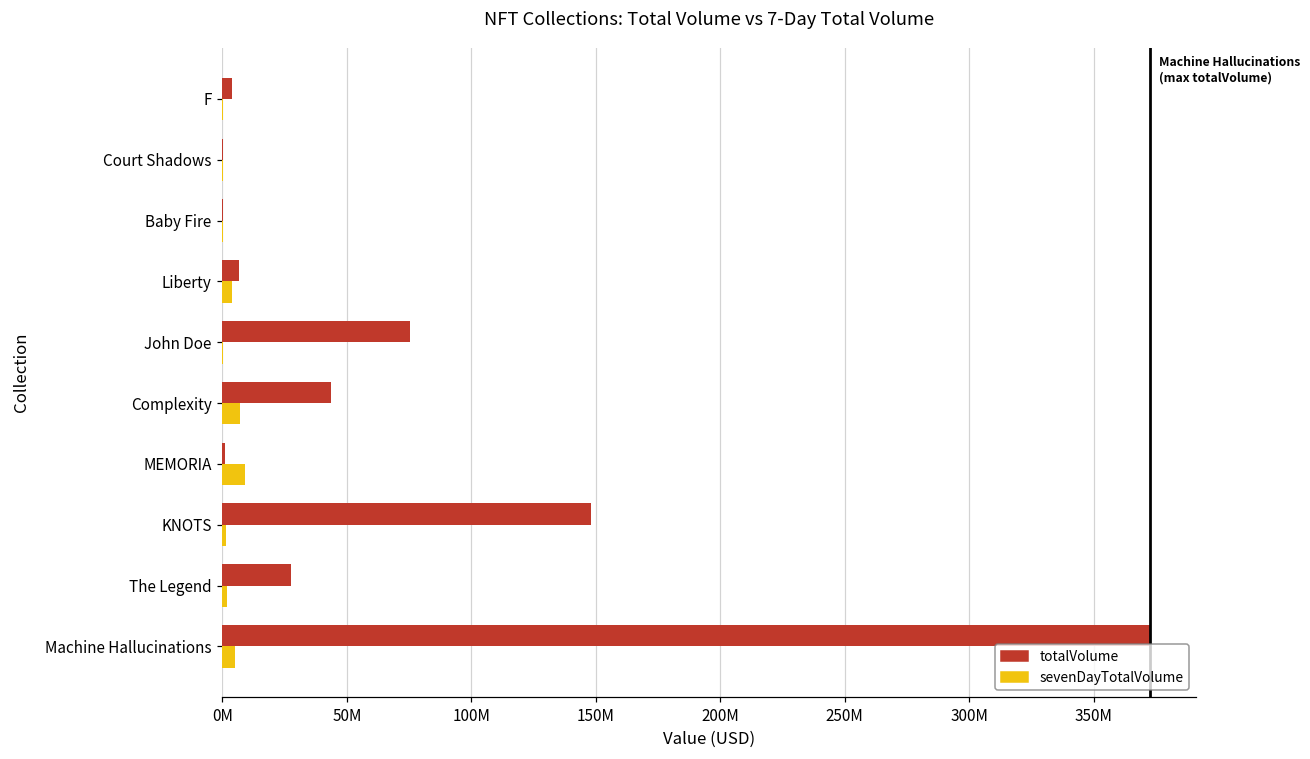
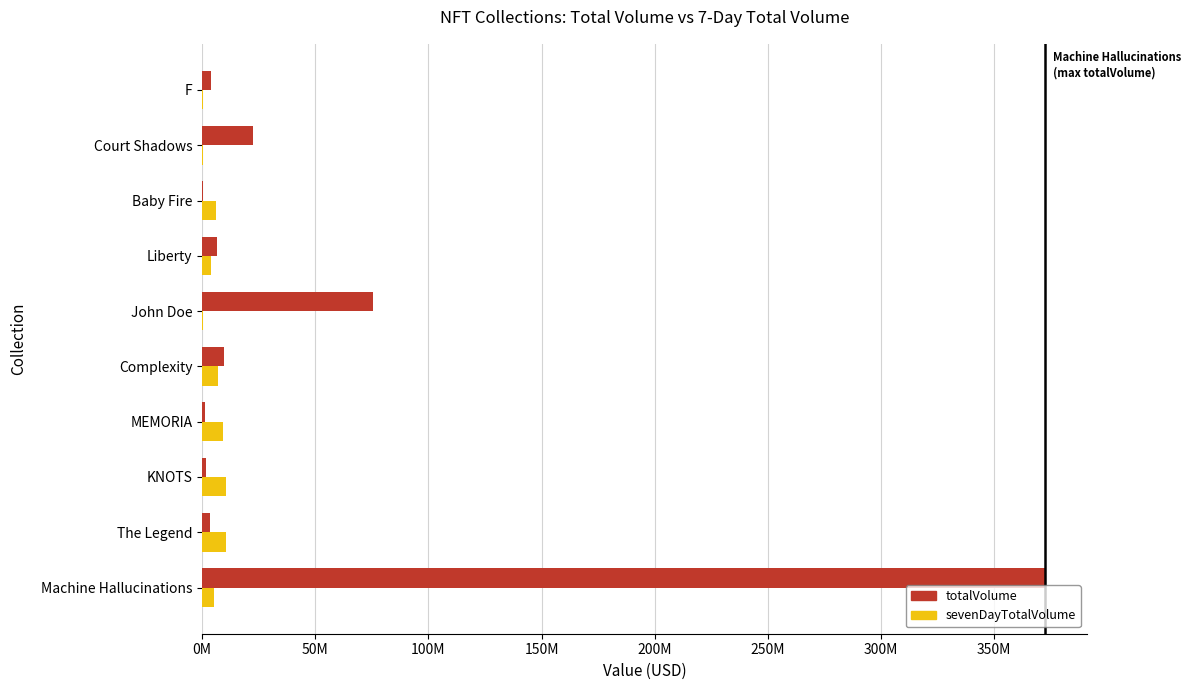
totalVolume, Court Shadows: 0 -> 23000000
sevenDayTotalVolume, Baby Fire: 0 -> 6000000
totalVolume, Complexity: 44000000 -> 10000000
totalVolume, KNOTS: 148000000 -> 2000000
sevenDayTotalVolume, KNOTS: 2000000 -> 11000000
totalVolume, The Legend: 28000000 -> 3000000
sevenDayTotalVolume, The Legend: 2000000 -> 10000000
